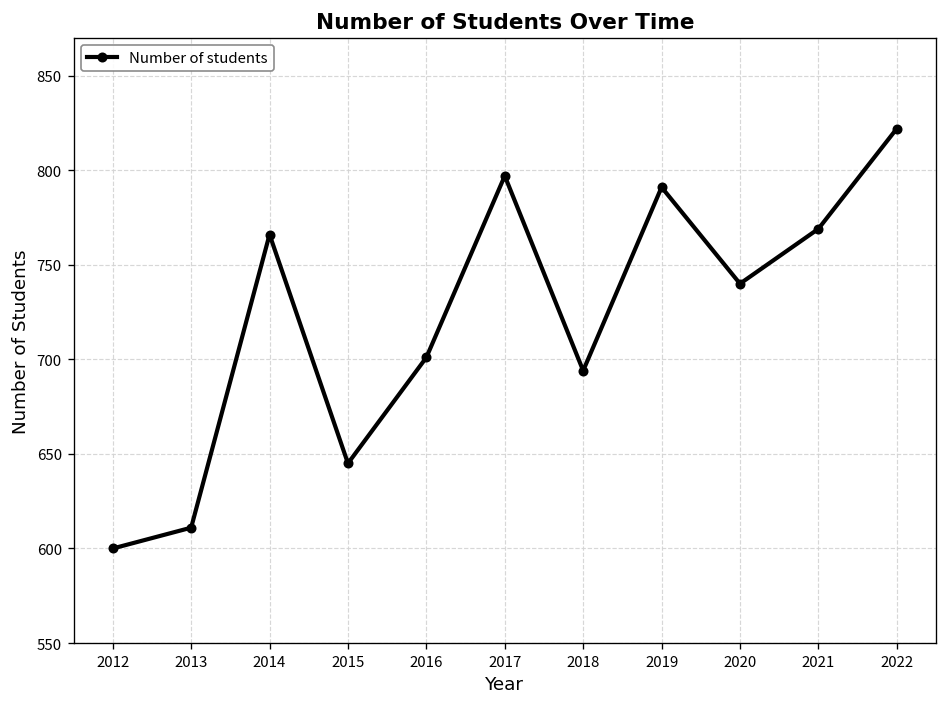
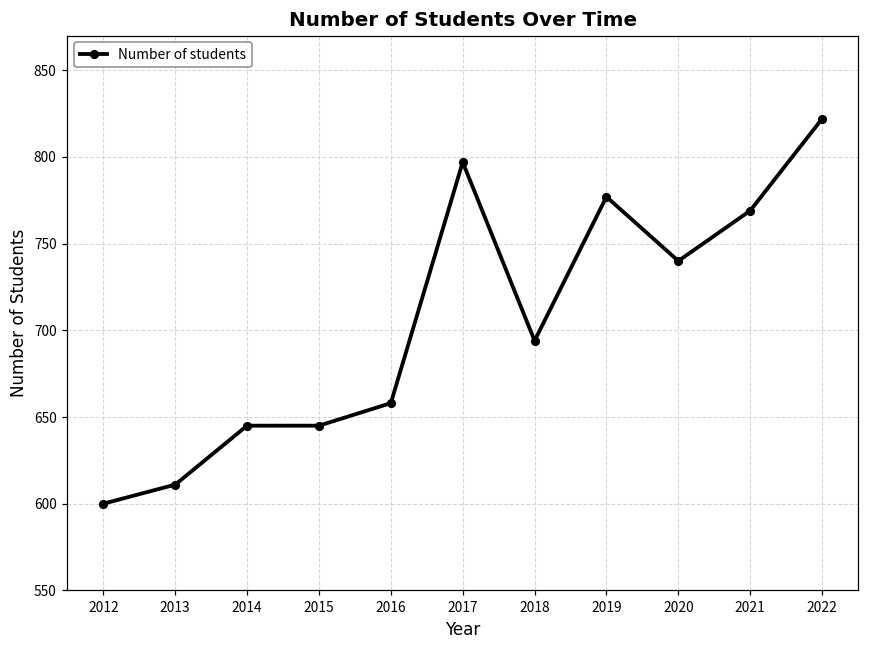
2014: 766 -> 645
2016: 701 -> 658
2019: 791 -> 777
